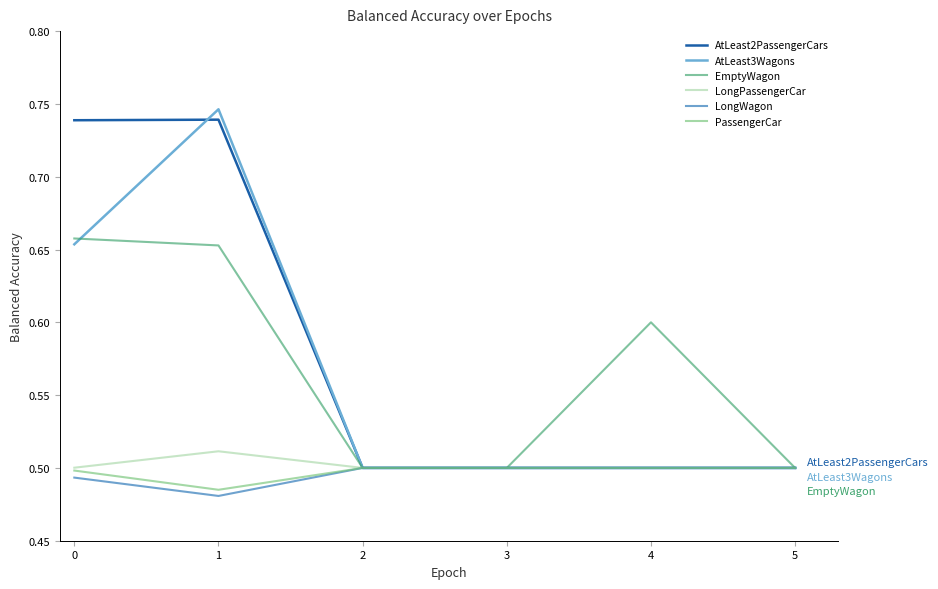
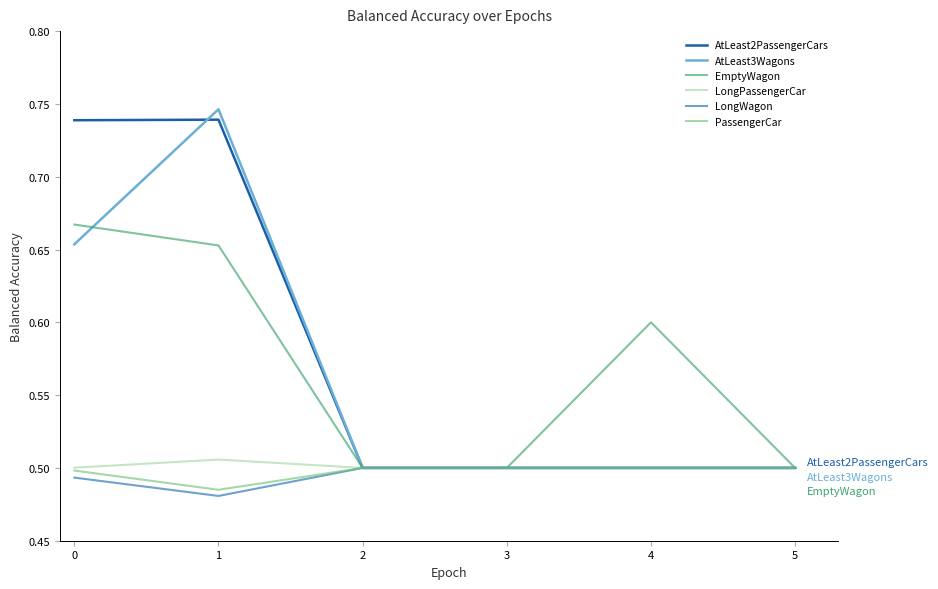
EmptyWagon, 0: 0.658 -> 0.667
LongPassengerCar, 1: 0.511 -> 0.506
